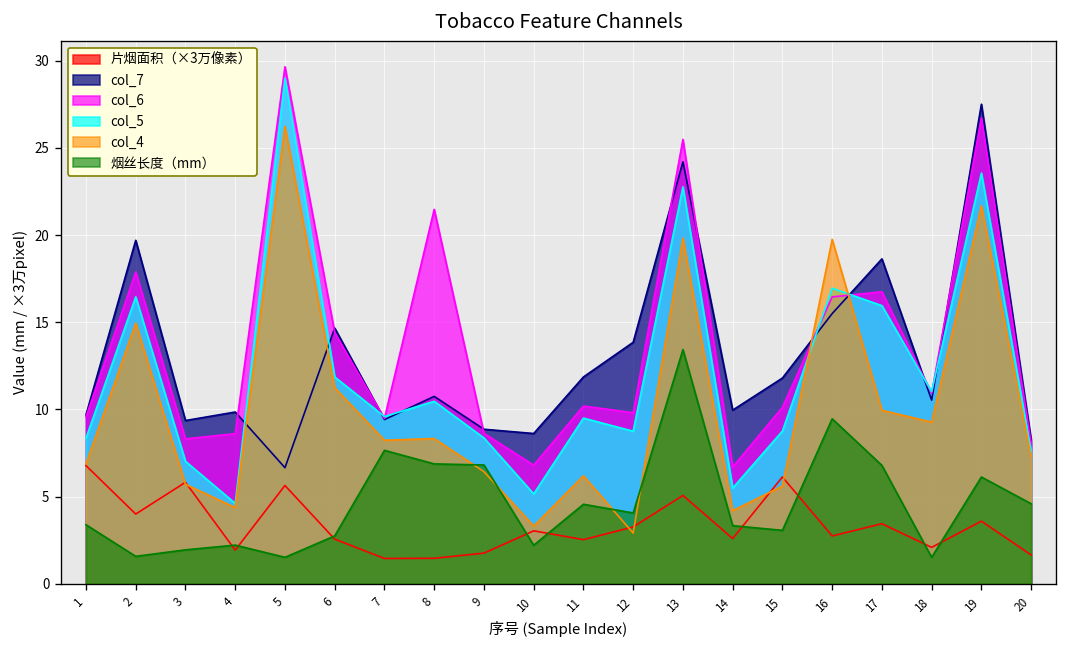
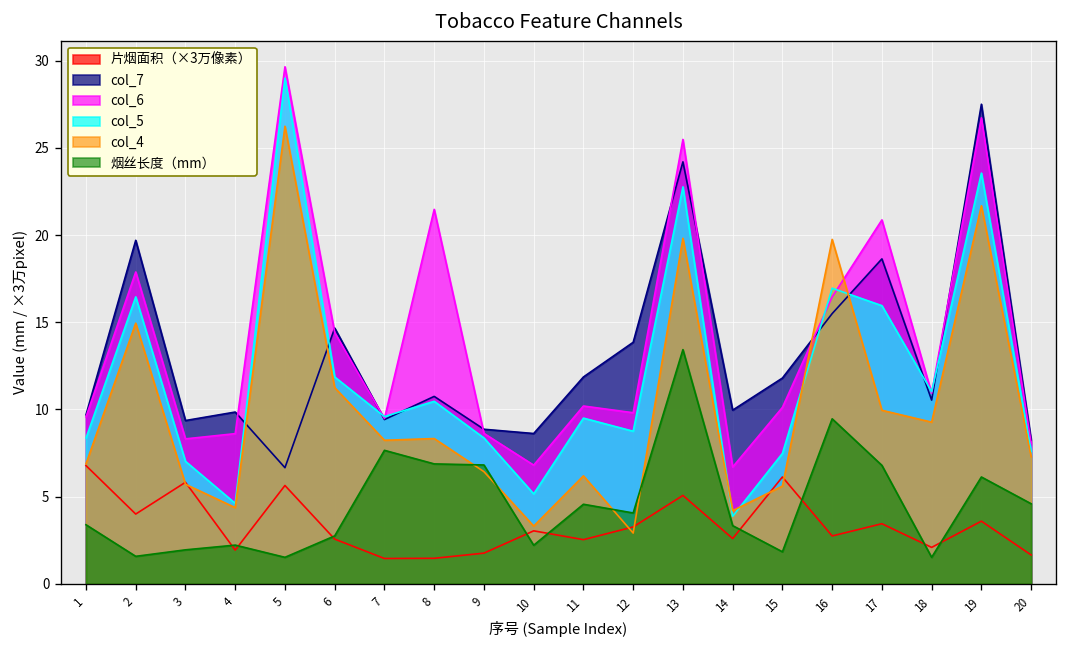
col_5, 14: 5.5 -> 3.9
col_5, 15: 8.8 -> 7.5
烟丝长度（mm）, 15: 3.1 -> 1.8
col_6, 17: 16.8 -> 20.9
